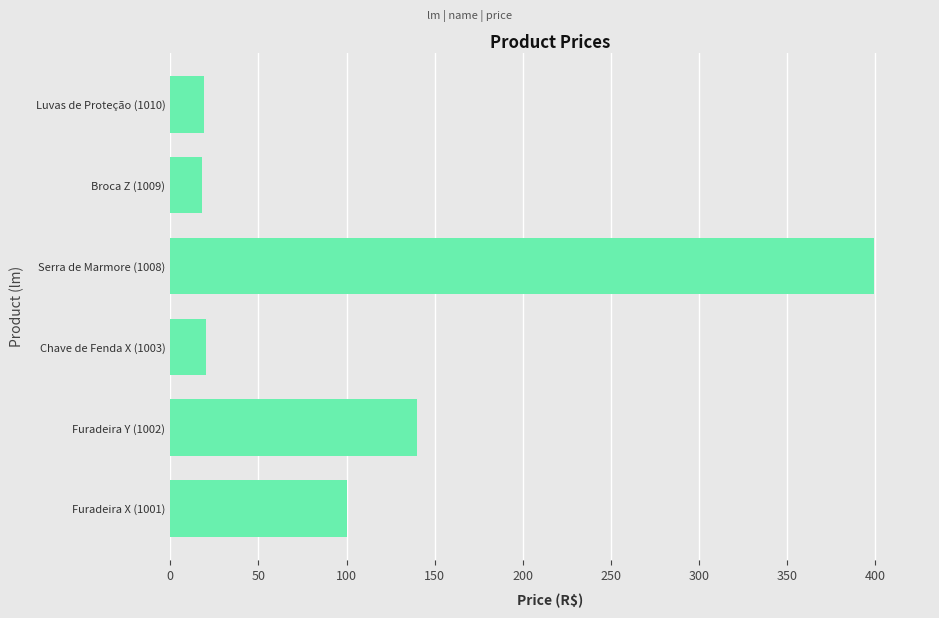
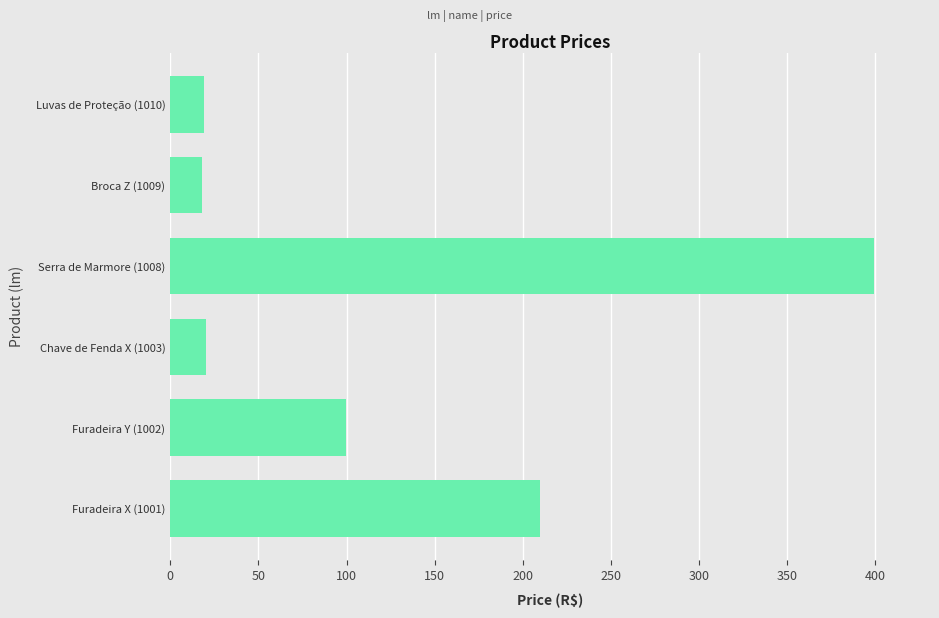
Furadeira Y (1002): 140 -> 100
Furadeira X (1001): 100 -> 210
